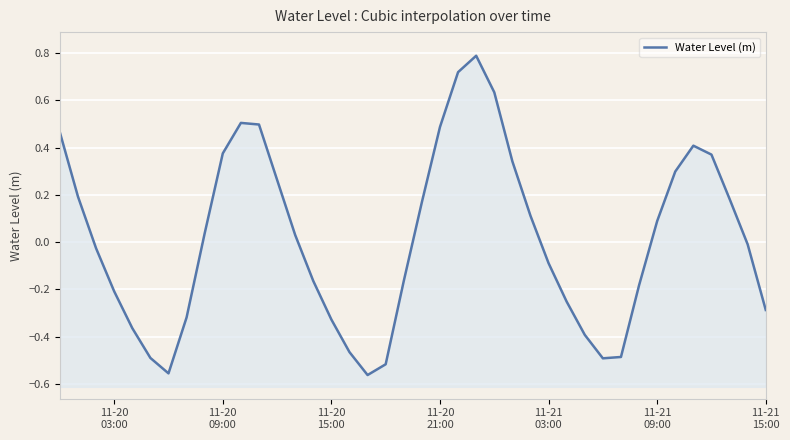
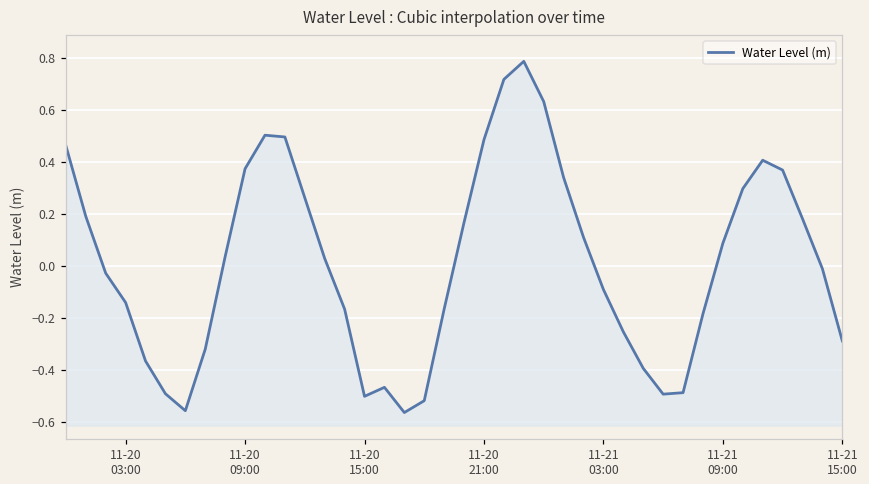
11-20 03:00: -0.21 -> -0.14
11-20 15:00: -0.33 -> -0.50
